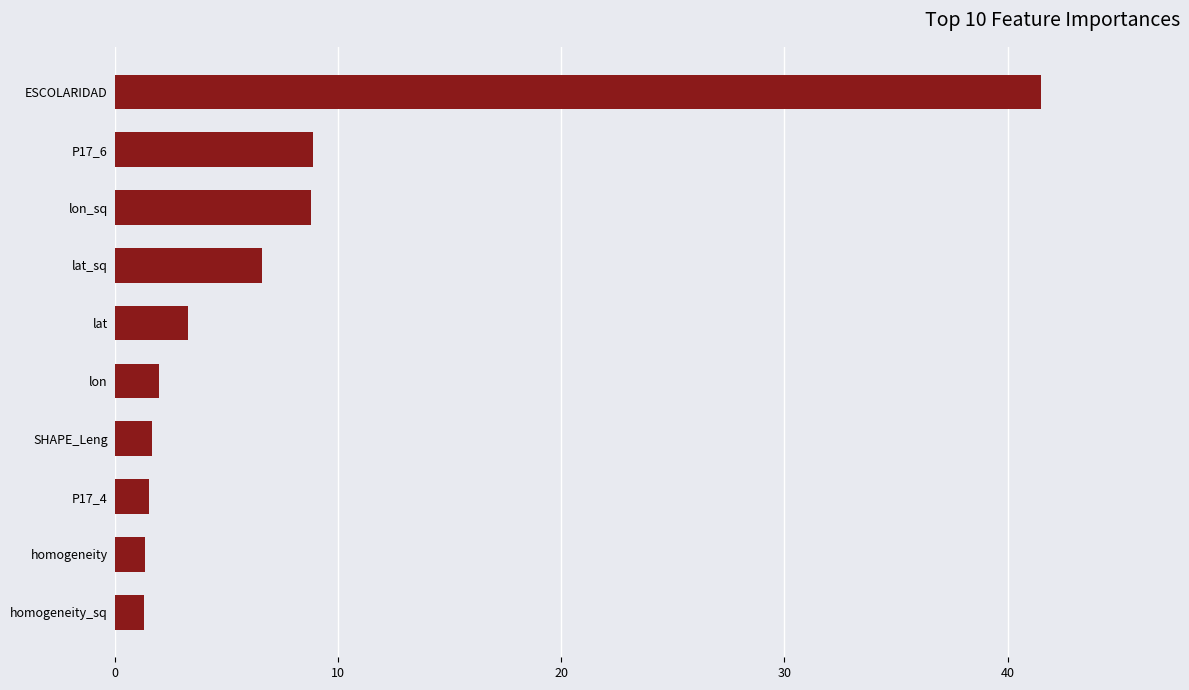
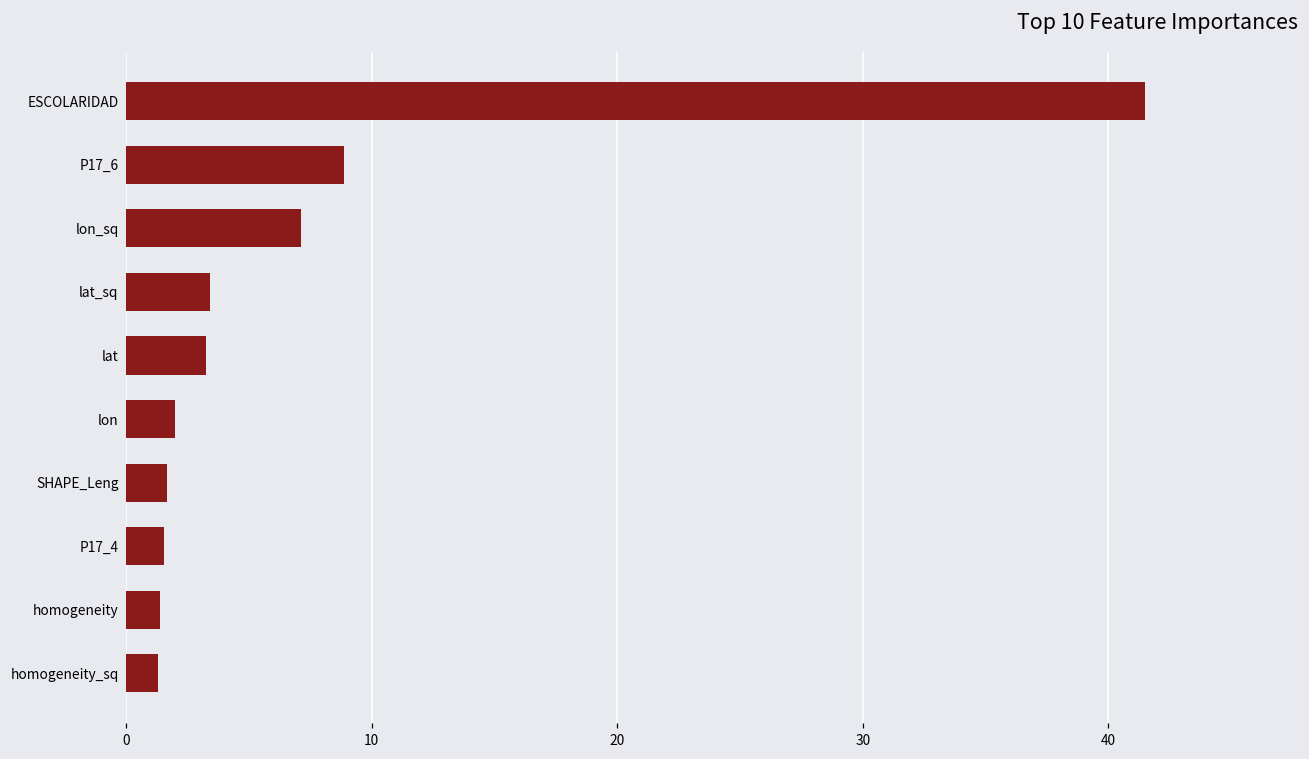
lon_sq: 8.8 -> 7.1
lat_sq: 6.6 -> 3.4
